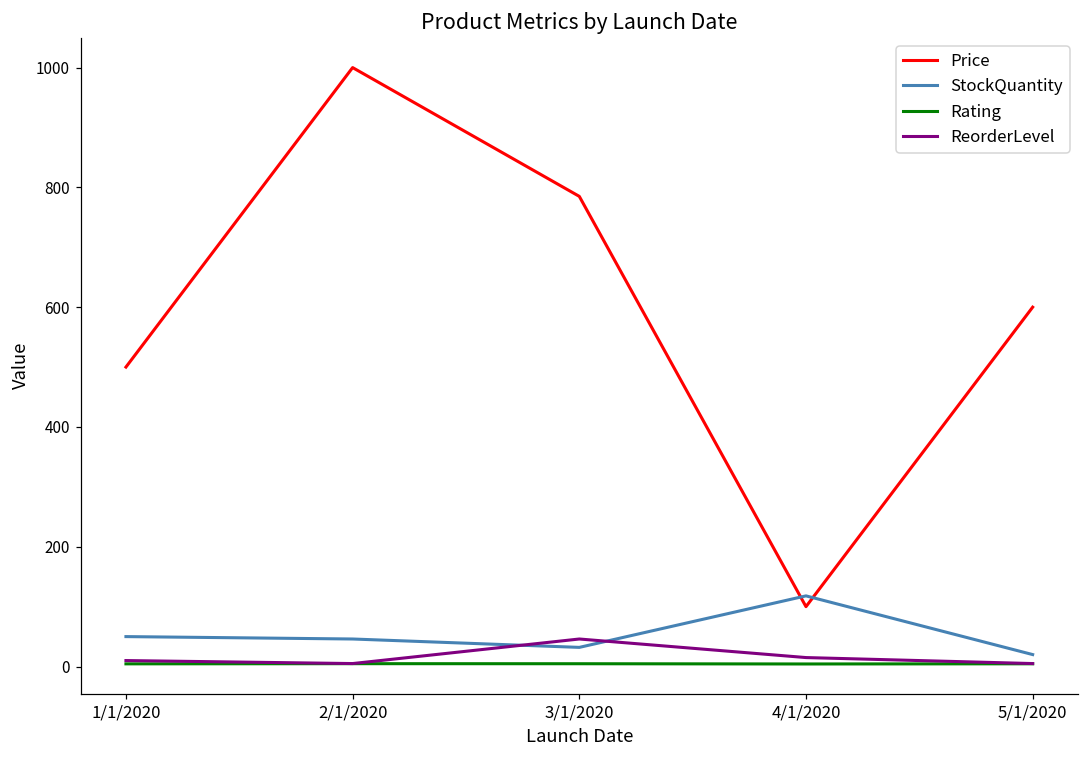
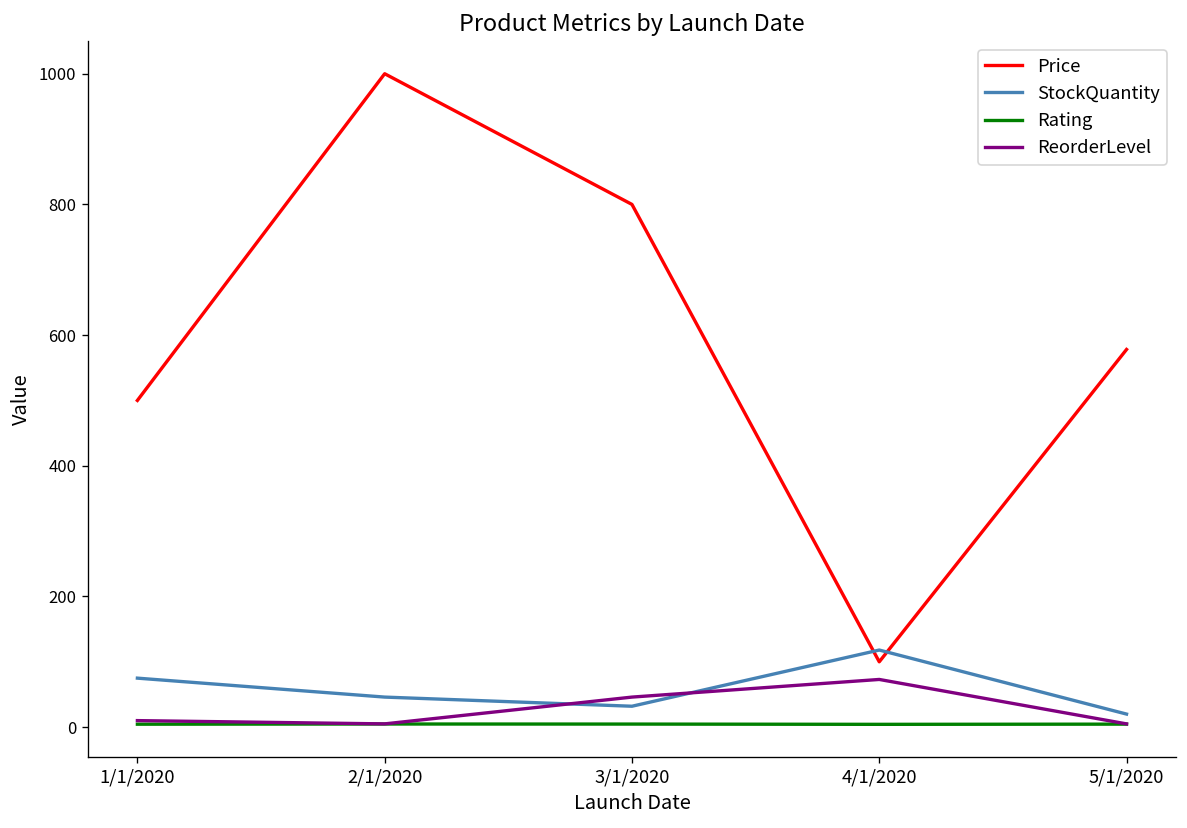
StockQuantity, 1/1/2020: 50 -> 80
Price, 3/1/2020: 790 -> 800
ReorderLevel, 4/1/2020: 20 -> 70
Price, 5/1/2020: 600 -> 580
